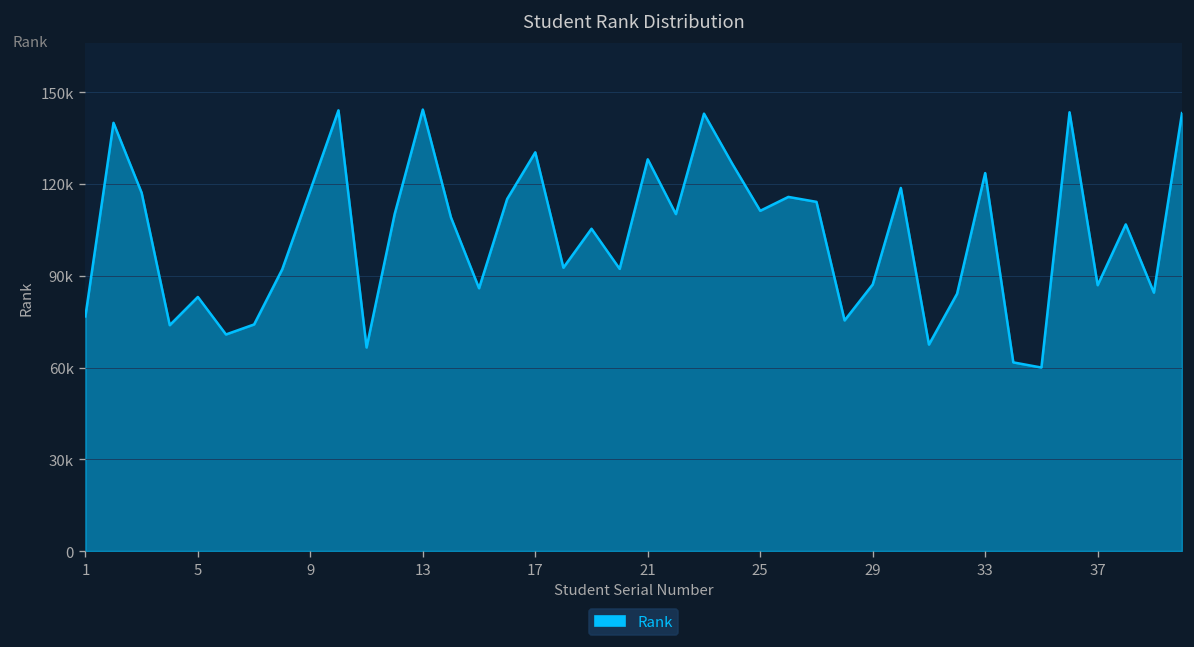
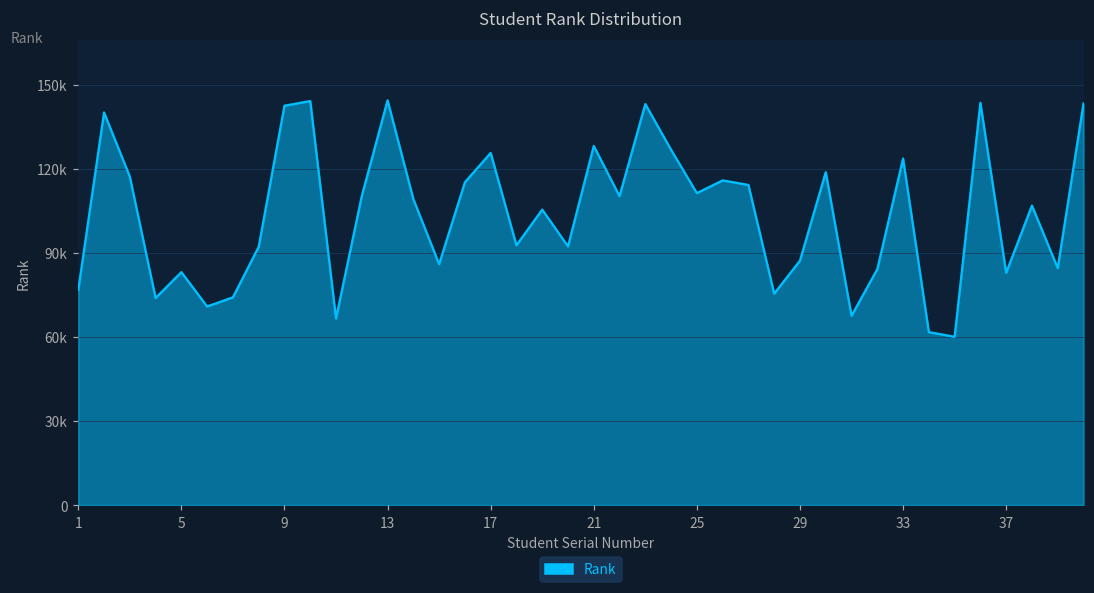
9: 118000 -> 142000
17: 130000 -> 126000
37: 87000 -> 83000
